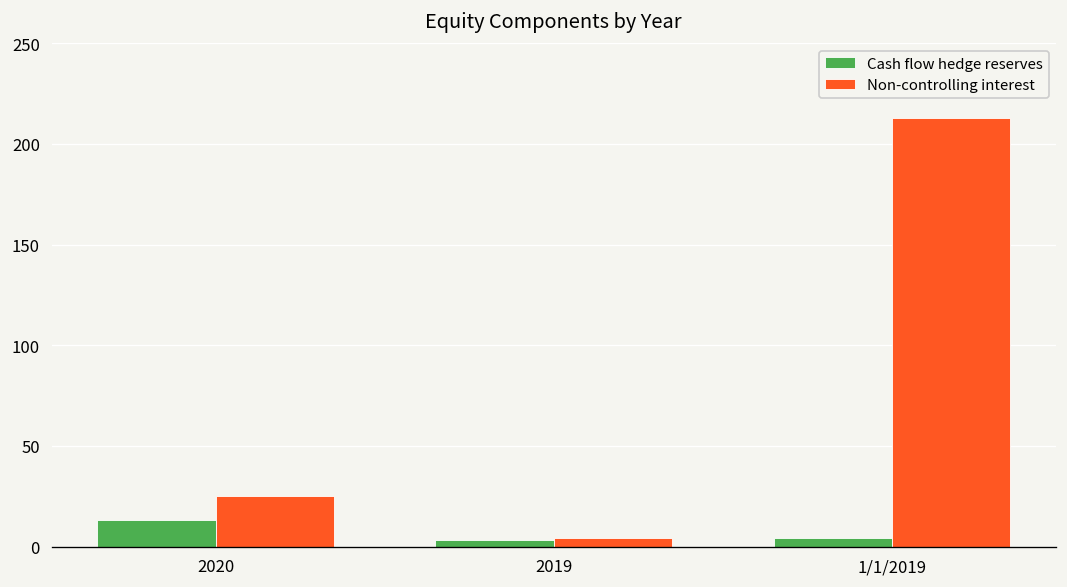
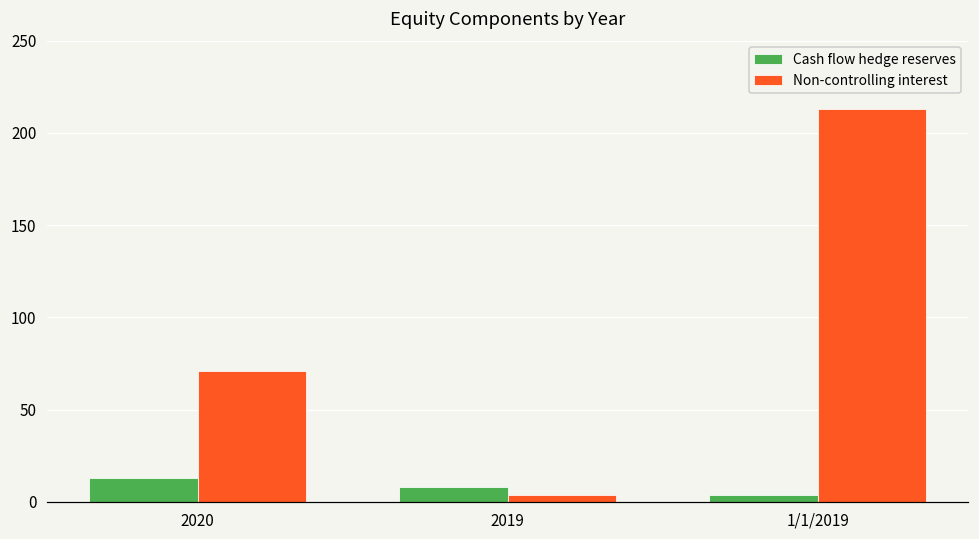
Non-controlling interest, 2020: 25 -> 71
Cash flow hedge reserves, 2019: 3 -> 8
